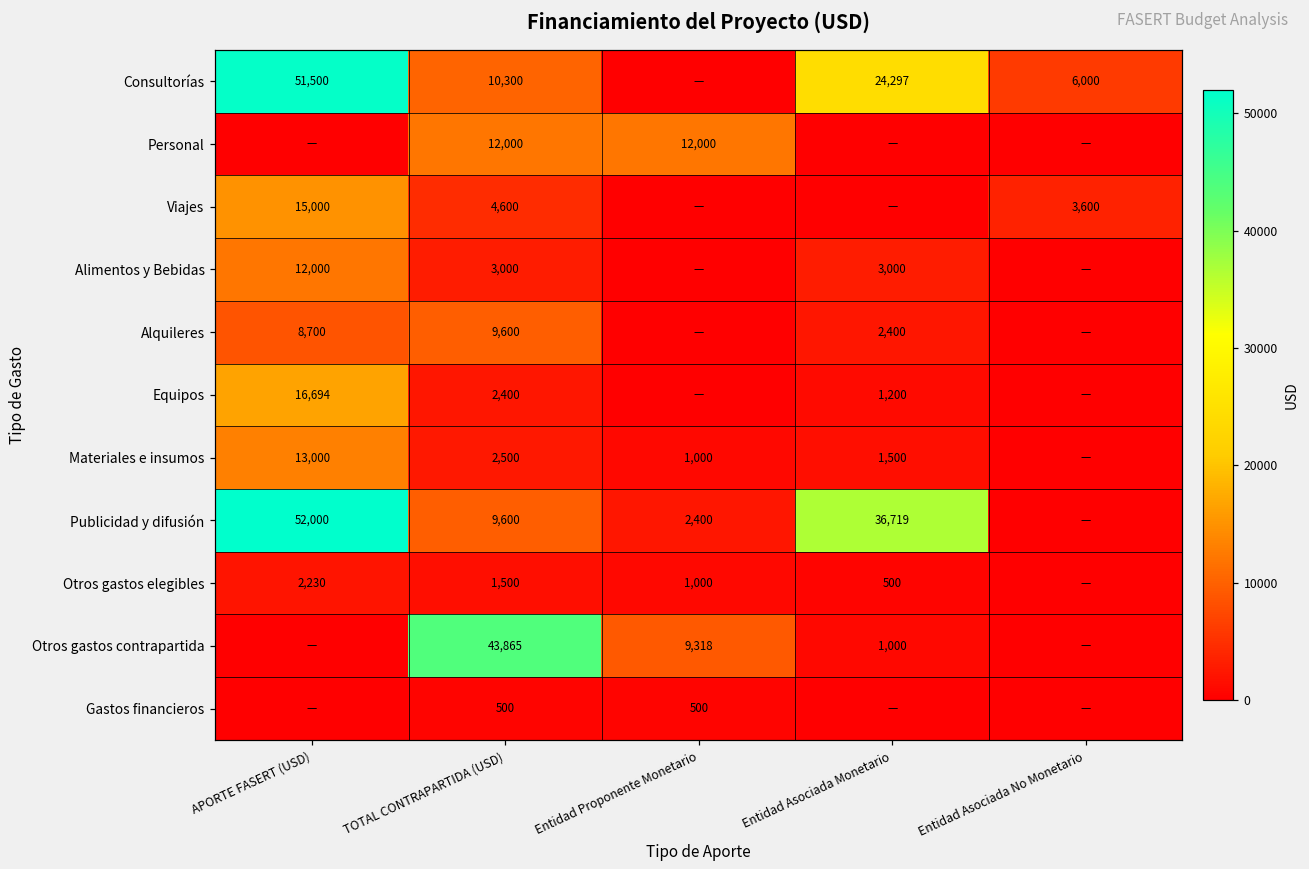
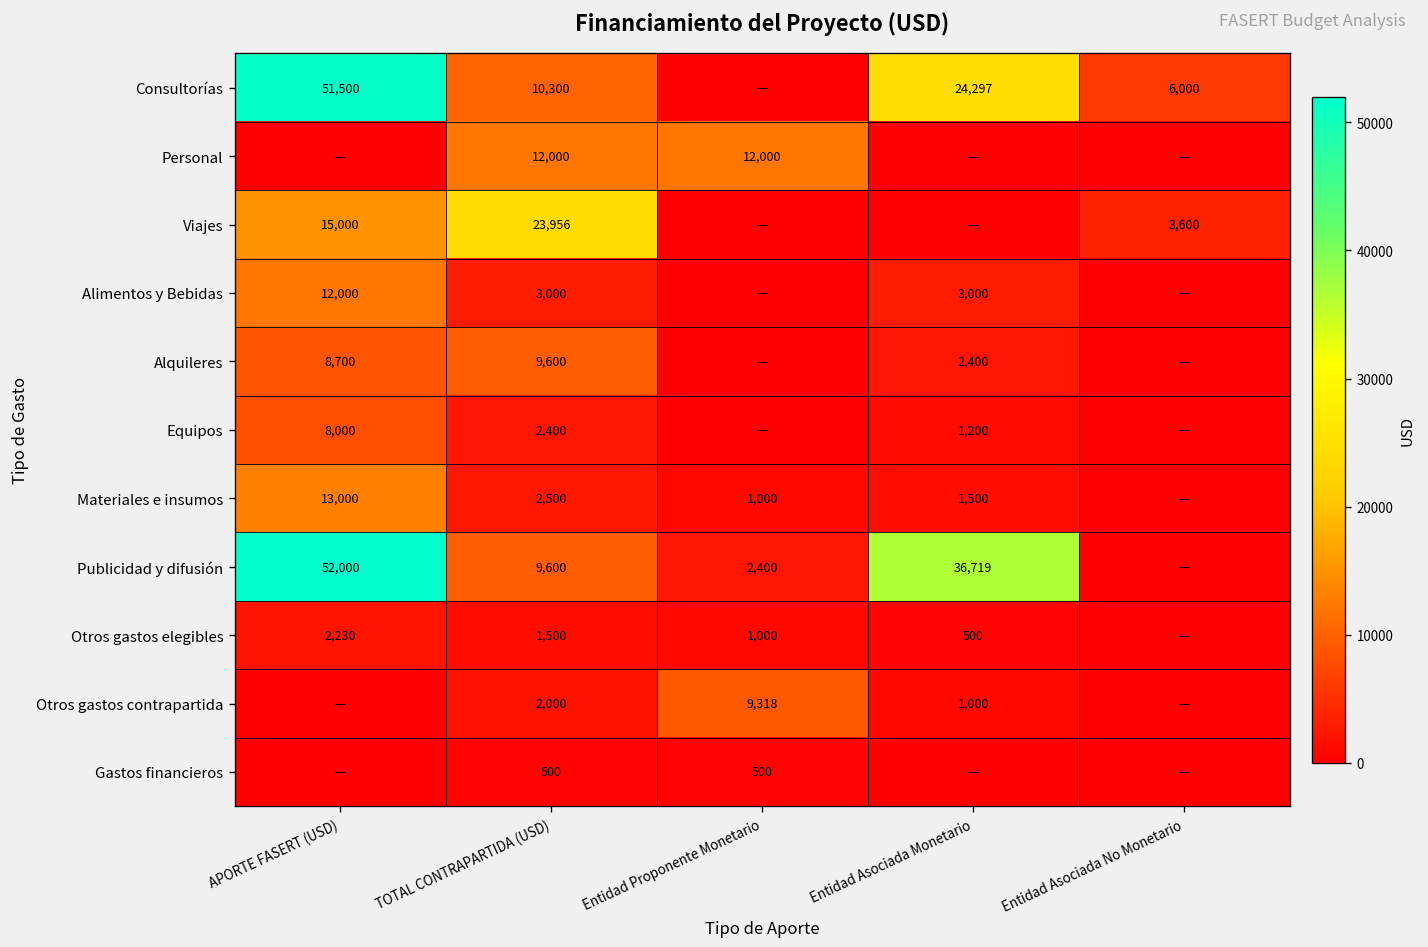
Viajes, TOTAL CONTRAPARTIDA (USD): 4,600 -> 23,956
Equipos, APORTE FASERT (USD): 16,694 -> 8,000
Otros gastos contrapartida, TOTAL CONTRAPARTIDA (USD): 43,865 -> 2,000
